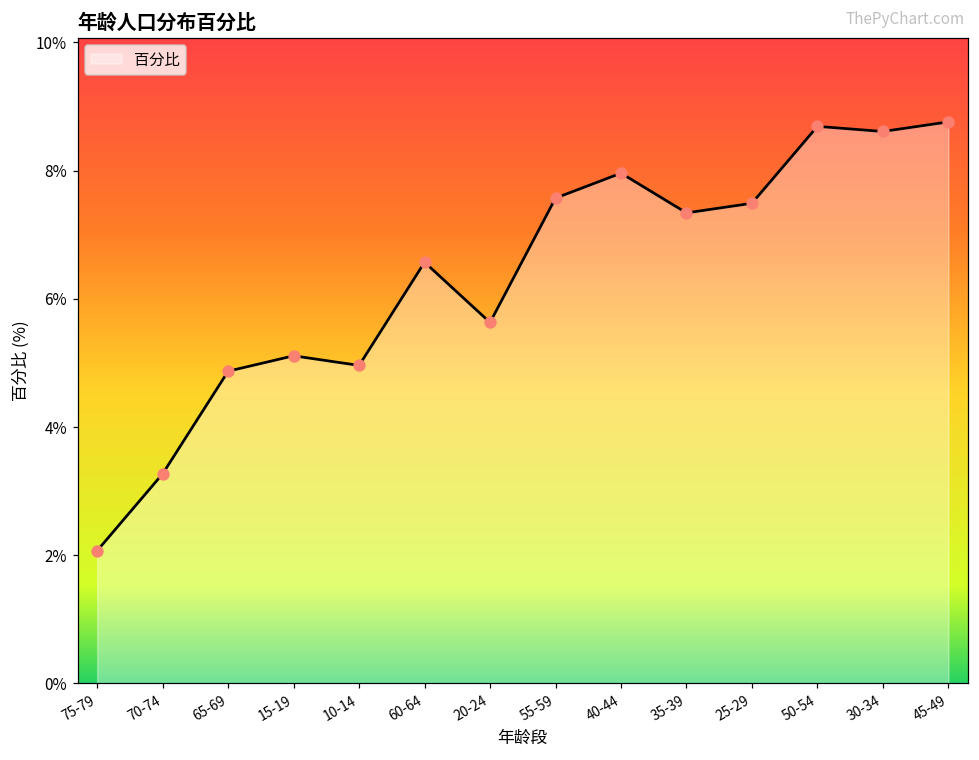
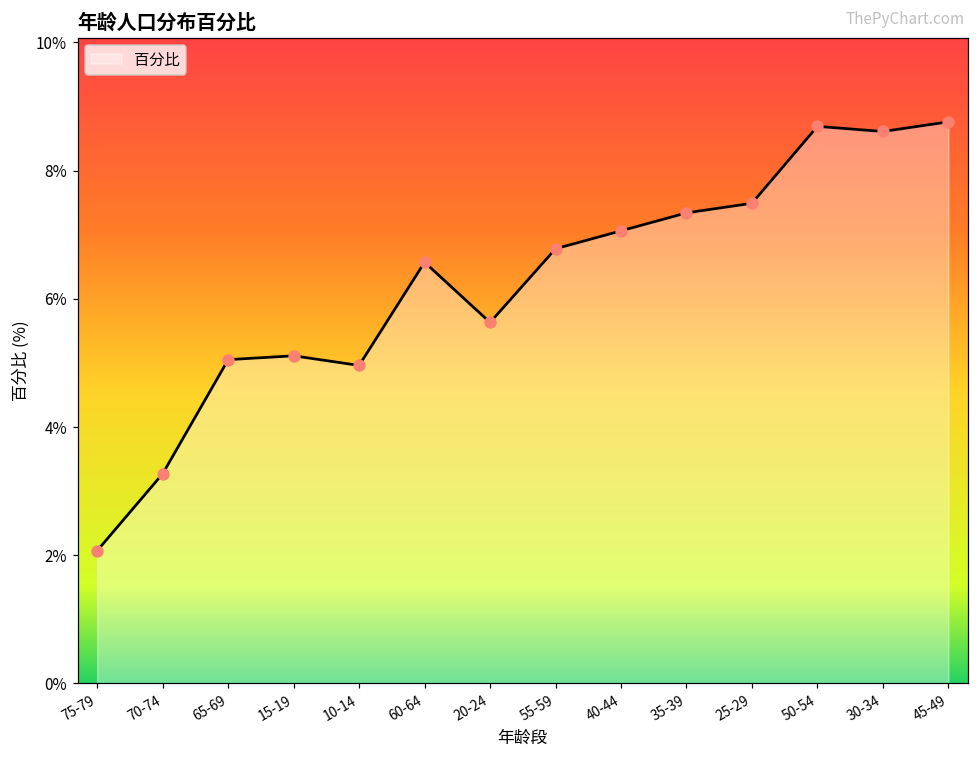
65-69: 4.9% -> 5.1%
55-59: 7.6% -> 6.8%
40-44: 8.0% -> 7.1%
